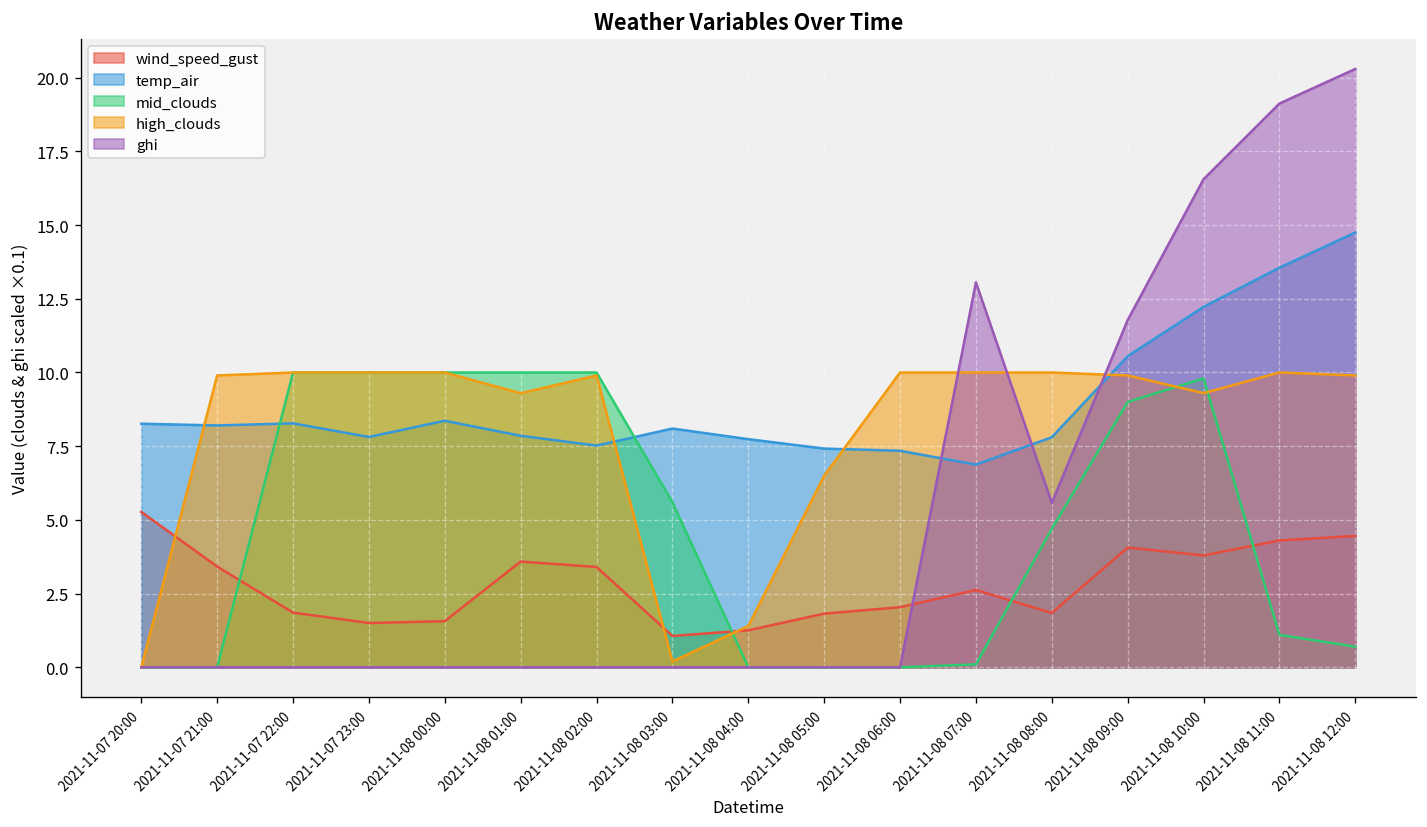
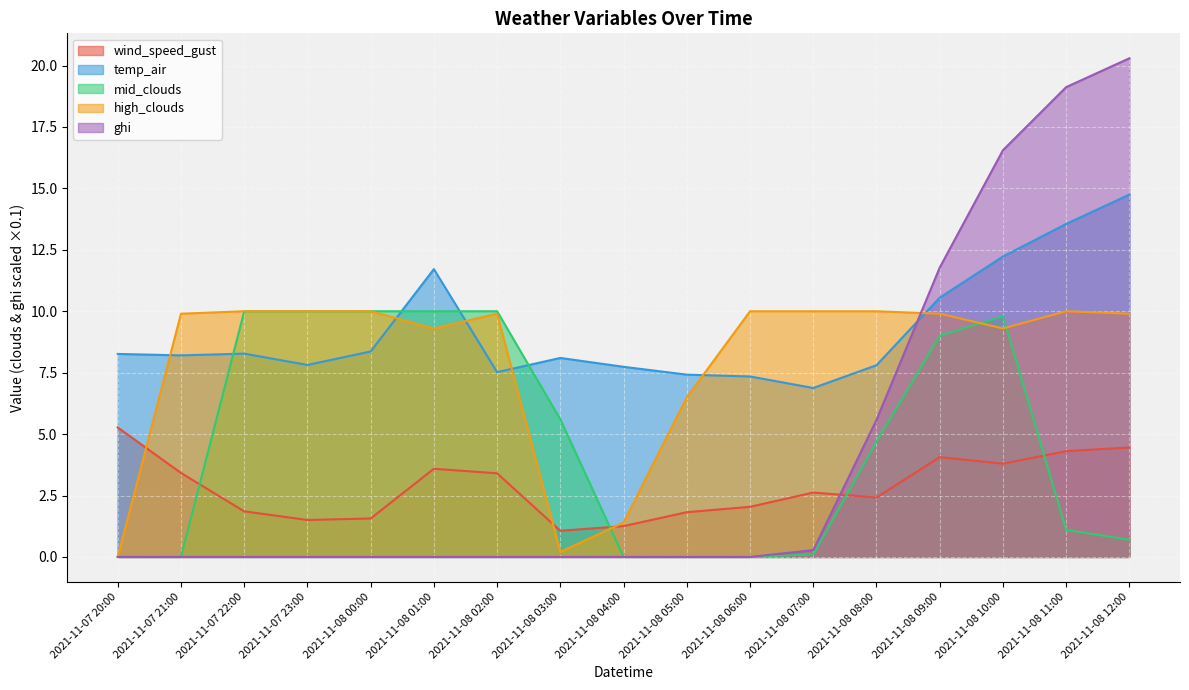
temp_air, 2021-11-08 01:00: 7.9 -> 11.7
ghi, 2021-11-08 07:00: 13.1 -> 0.3
wind_speed_gust, 2021-11-08 08:00: 1.8 -> 2.4
